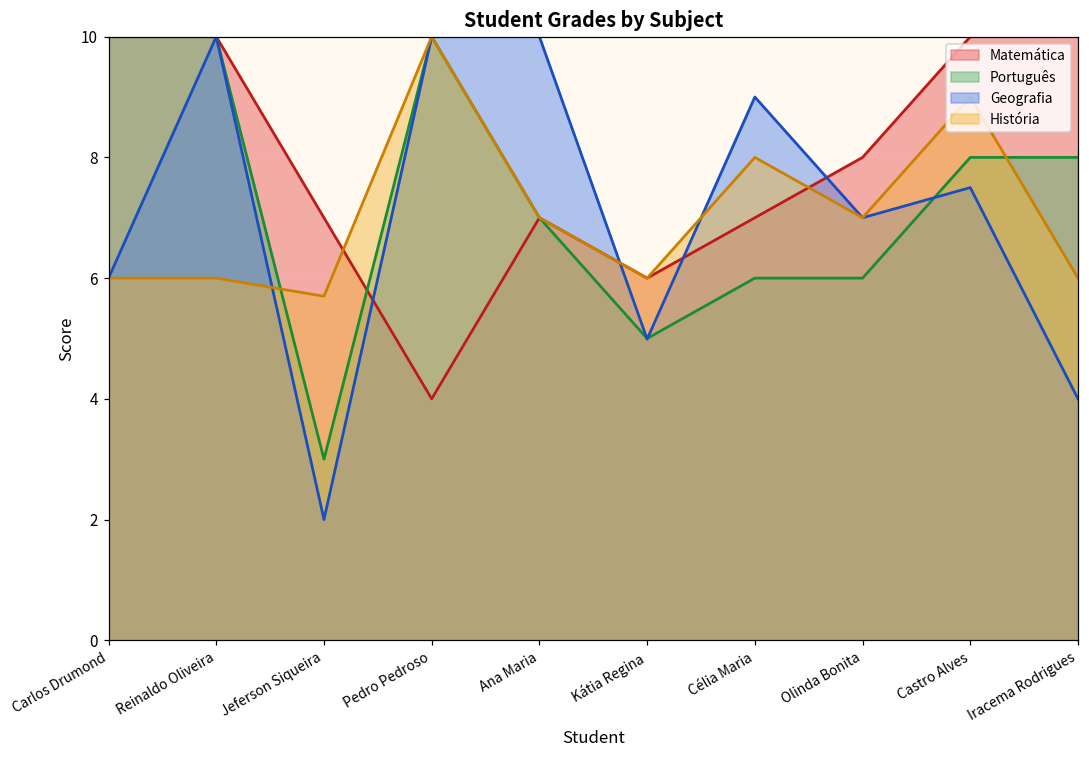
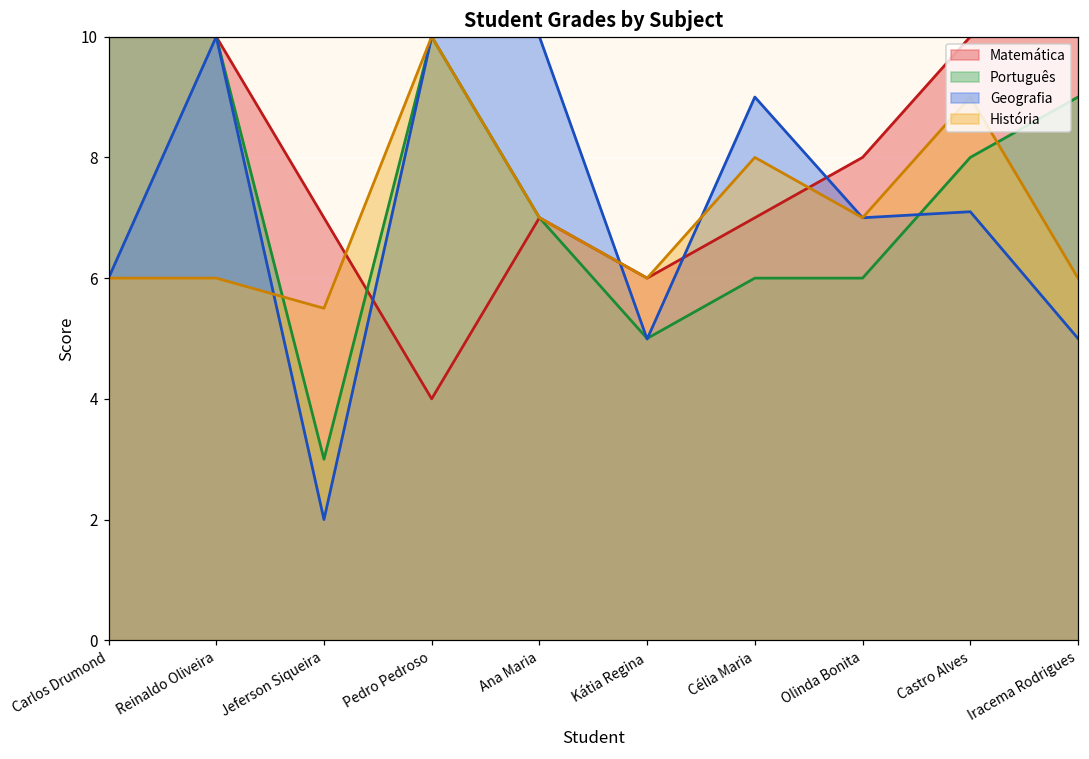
História, Jeferson Siqueira: 5.7 -> 5.5
Geografia, Castro Alves: 7.5 -> 7.1
Português, Iracema Rodrigues: 8 -> 9
Geografia, Iracema Rodrigues: 4 -> 5
